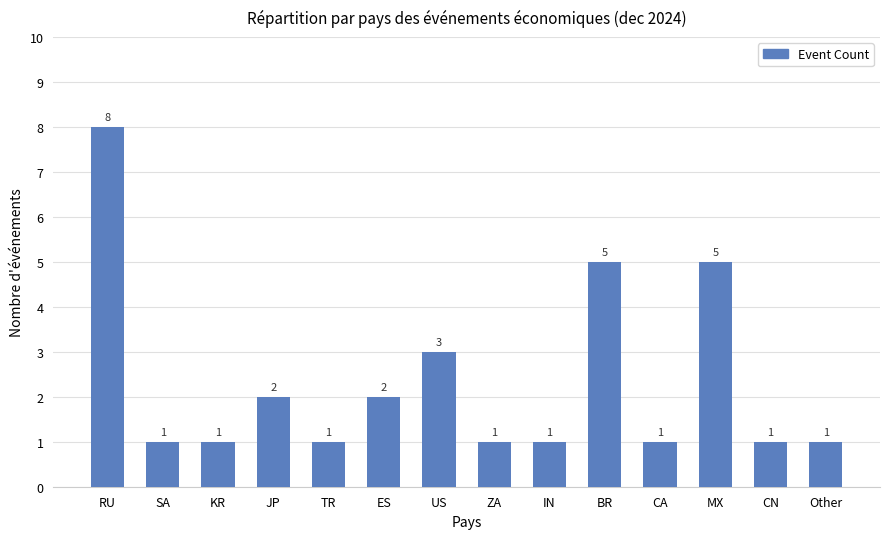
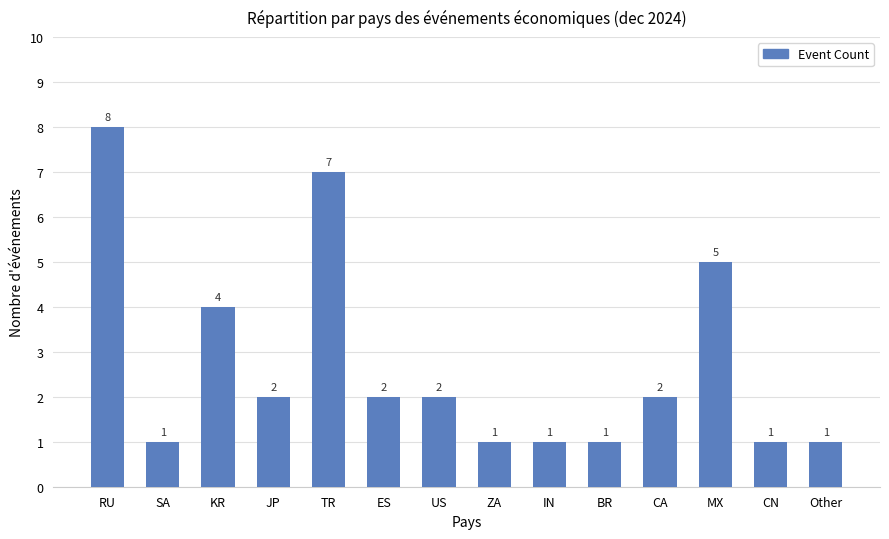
KR: 1 -> 4
TR: 1 -> 7
US: 3 -> 2
BR: 5 -> 1
CA: 1 -> 2
